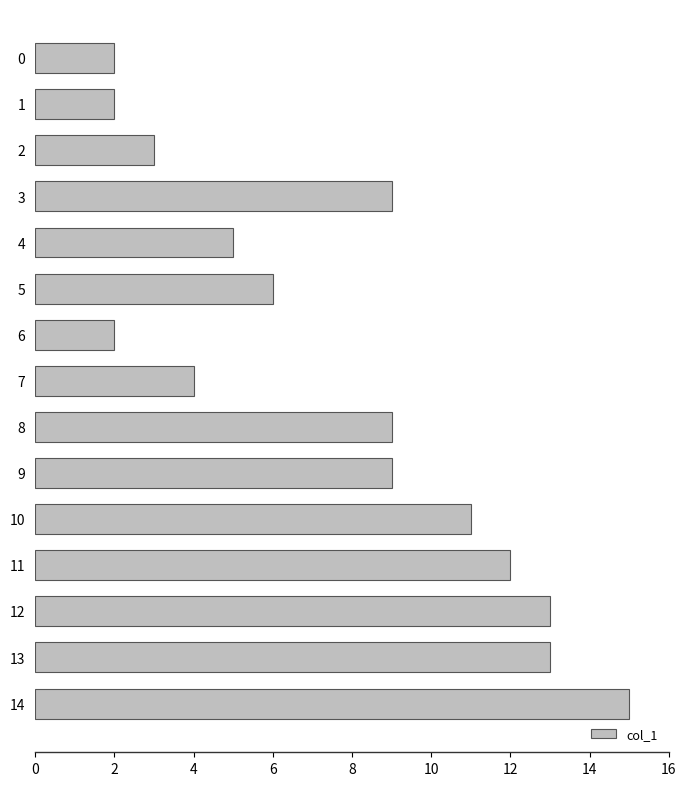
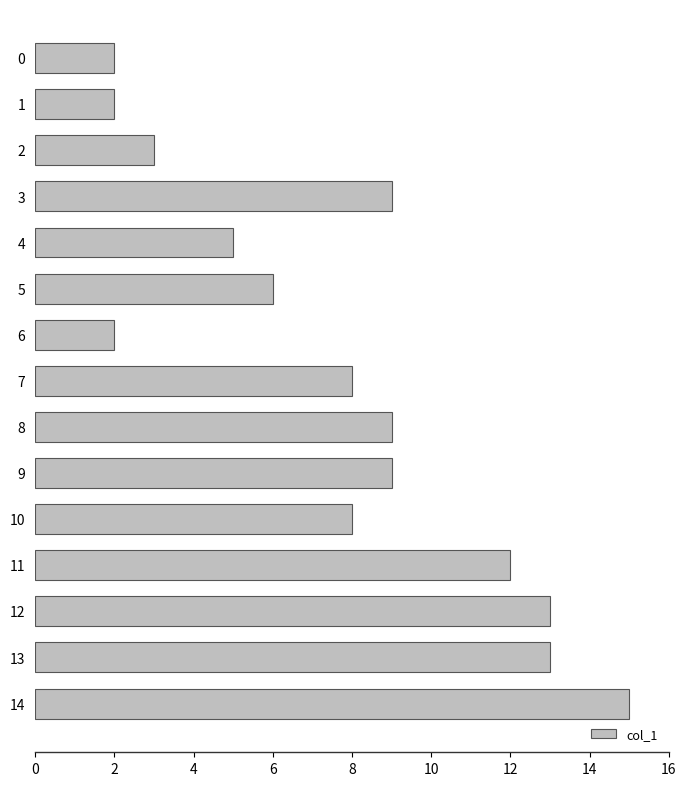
7: 4 -> 8
10: 11 -> 8
